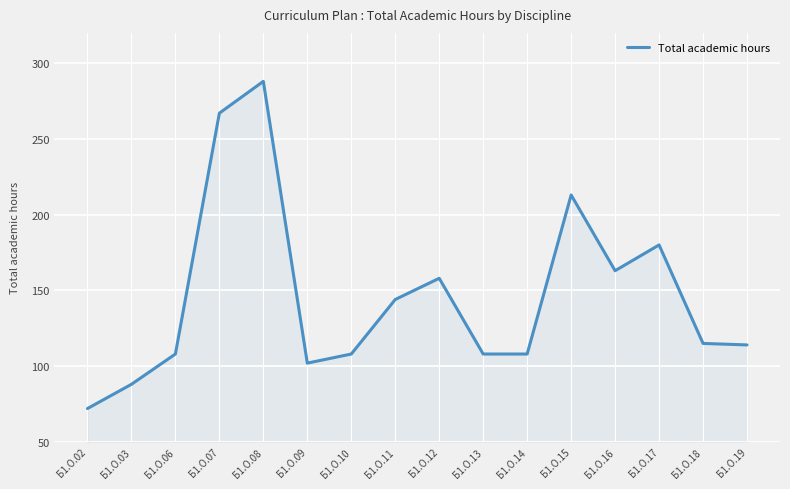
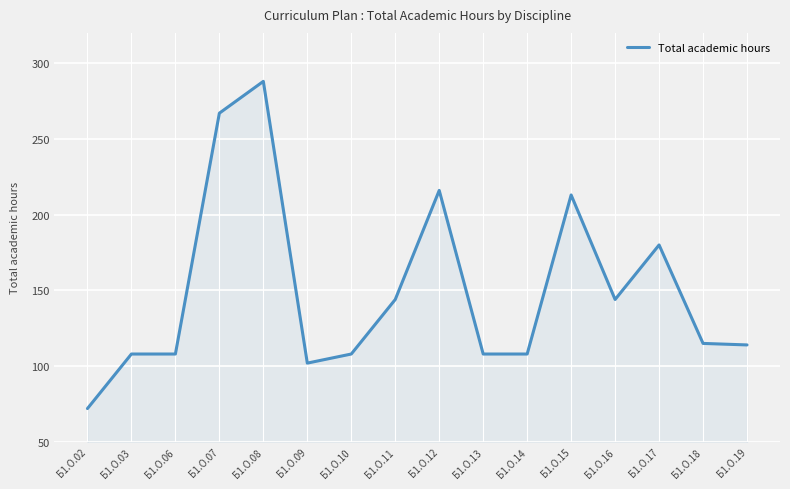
Б1.О.03: 88 -> 108
Б1.О.12: 158 -> 216
Б1.О.16: 163 -> 144
